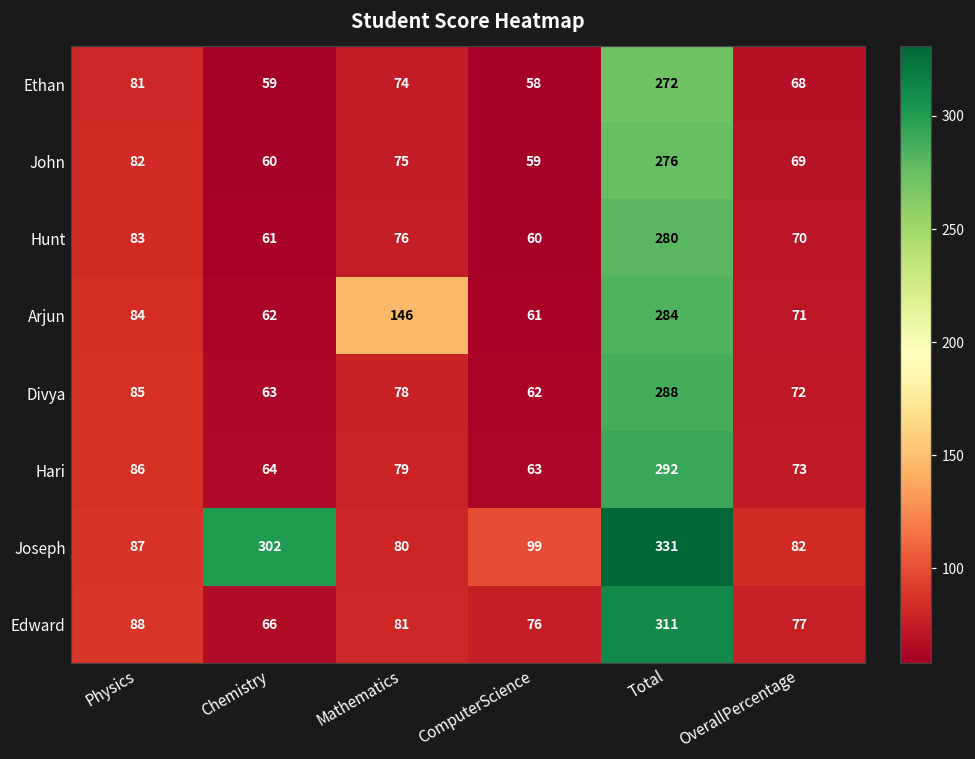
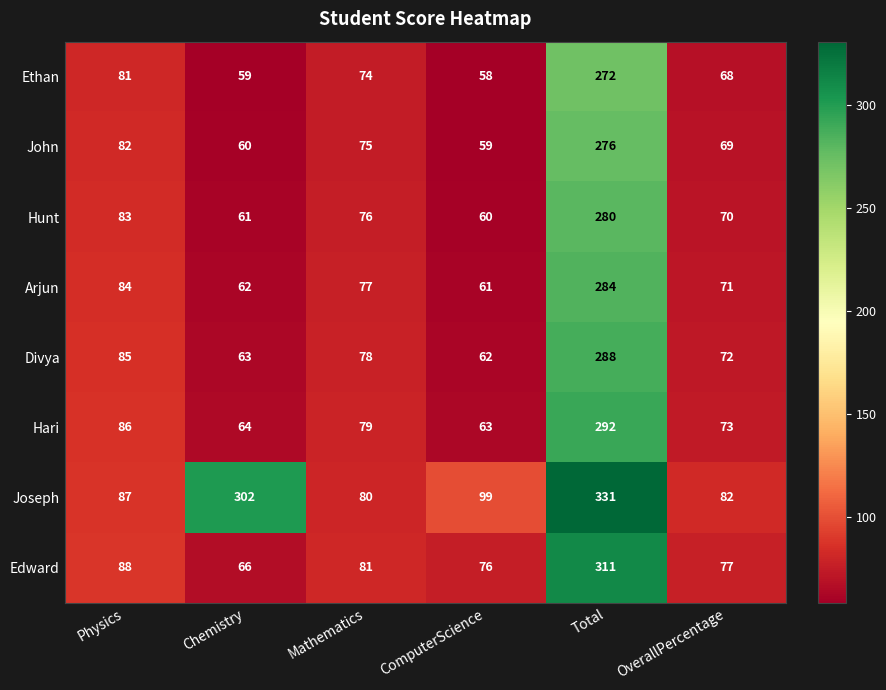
Arjun, Mathematics: 146 -> 77
